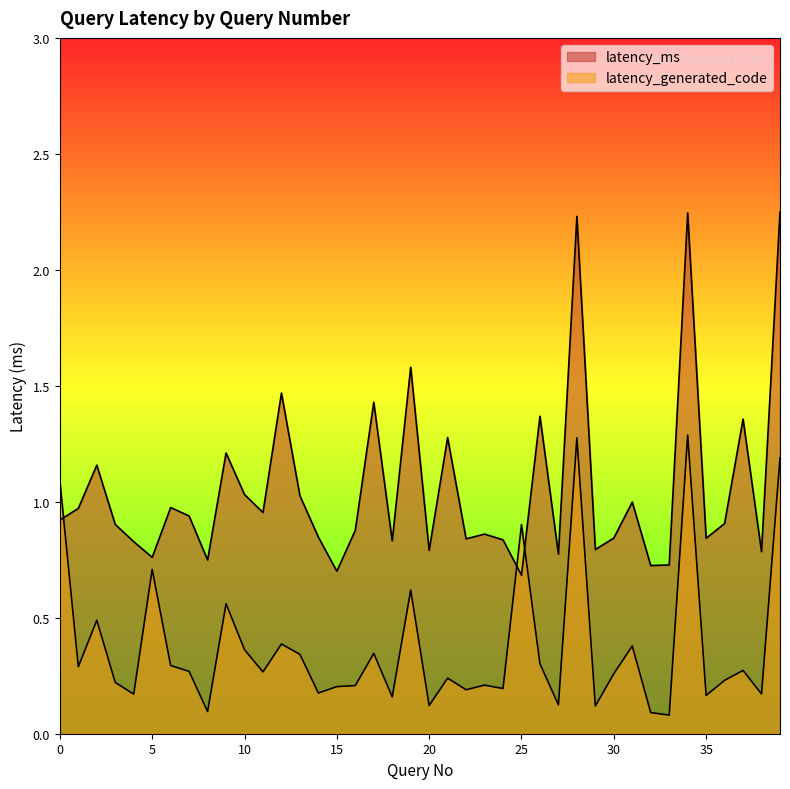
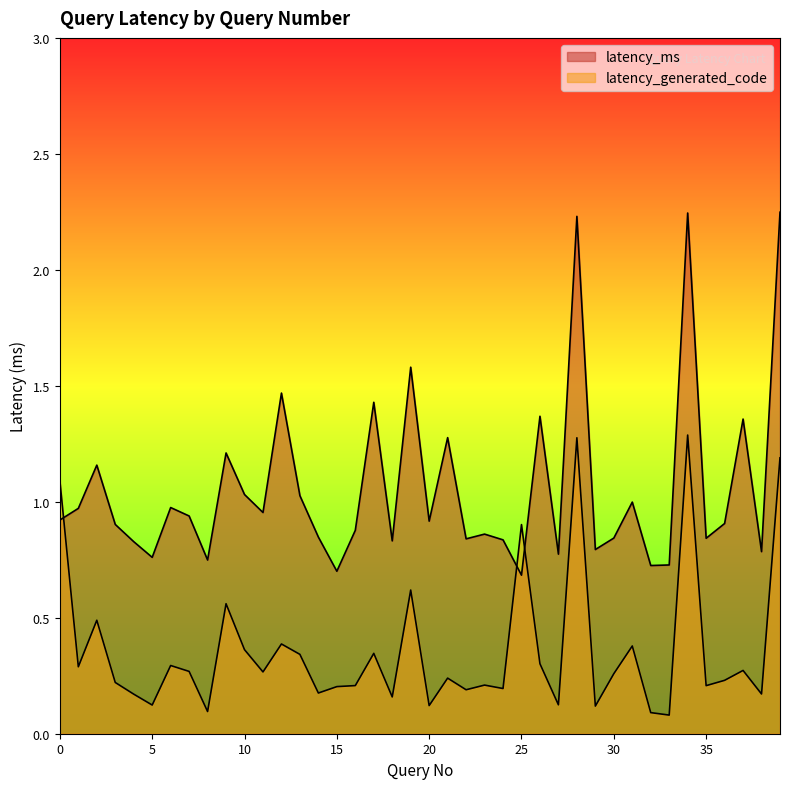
latency_generated_code, 5: 0.71 -> 0.12
latency_ms, 20: 0.79 -> 0.92
latency_generated_code, 35: 0.16 -> 0.21
